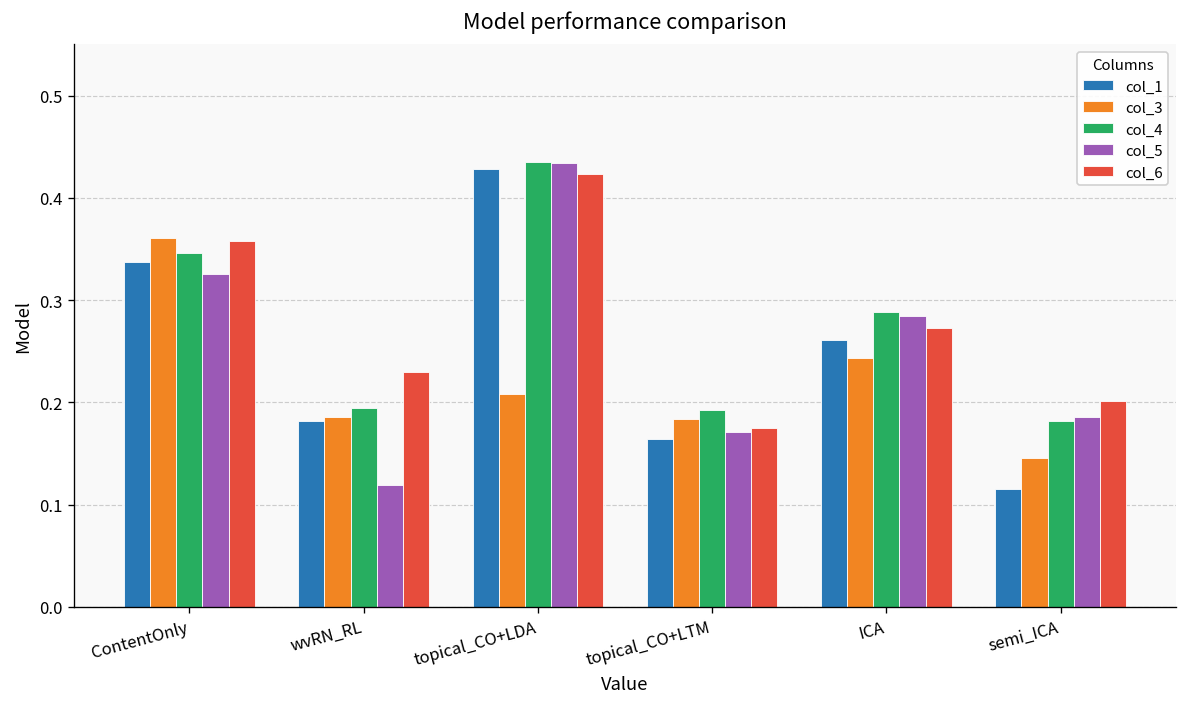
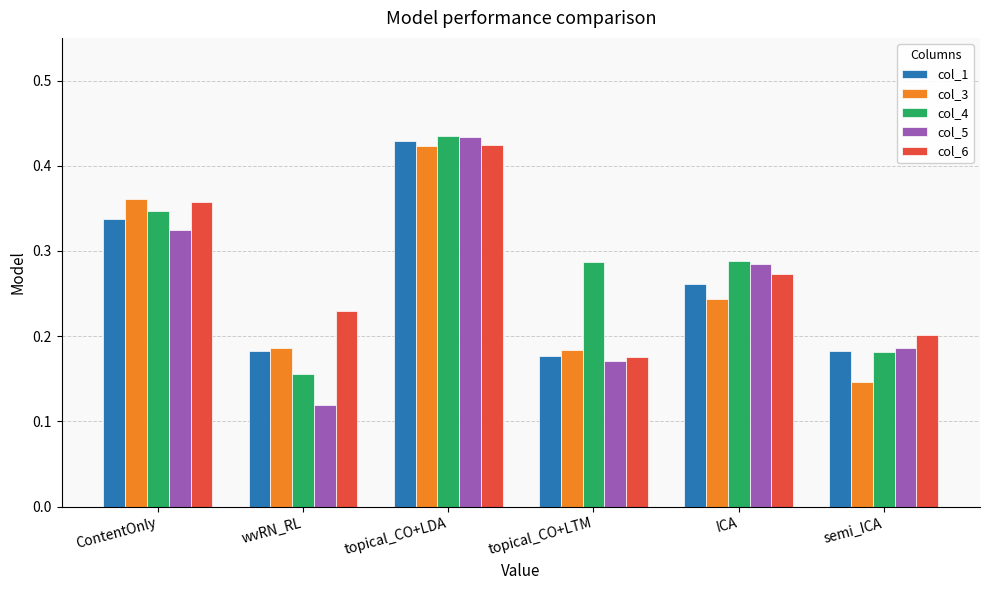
col_4, wvRN_RL: 0.19 -> 0.16
col_3, topical_CO+LDA: 0.21 -> 0.42
col_1, topical_CO+LTM: 0.16 -> 0.18
col_4, topical_CO+LTM: 0.19 -> 0.29
col_1, semi_ICA: 0.12 -> 0.18
